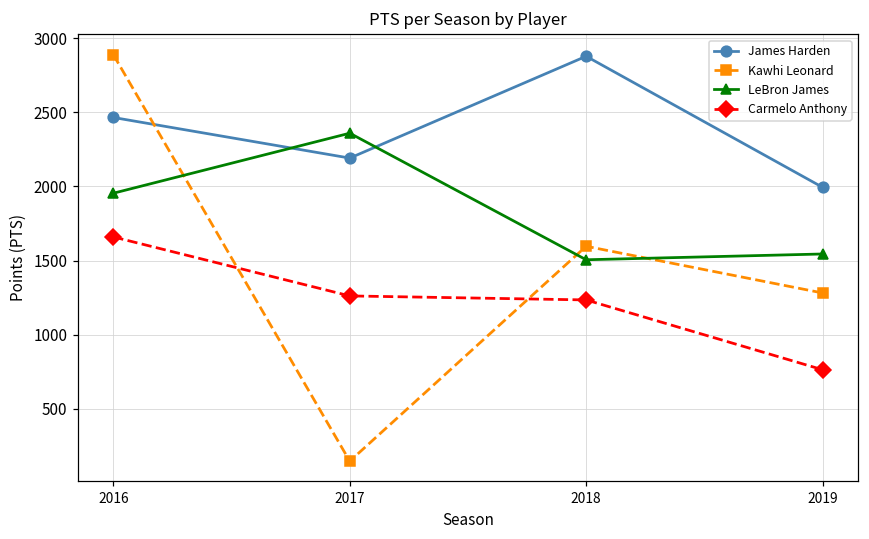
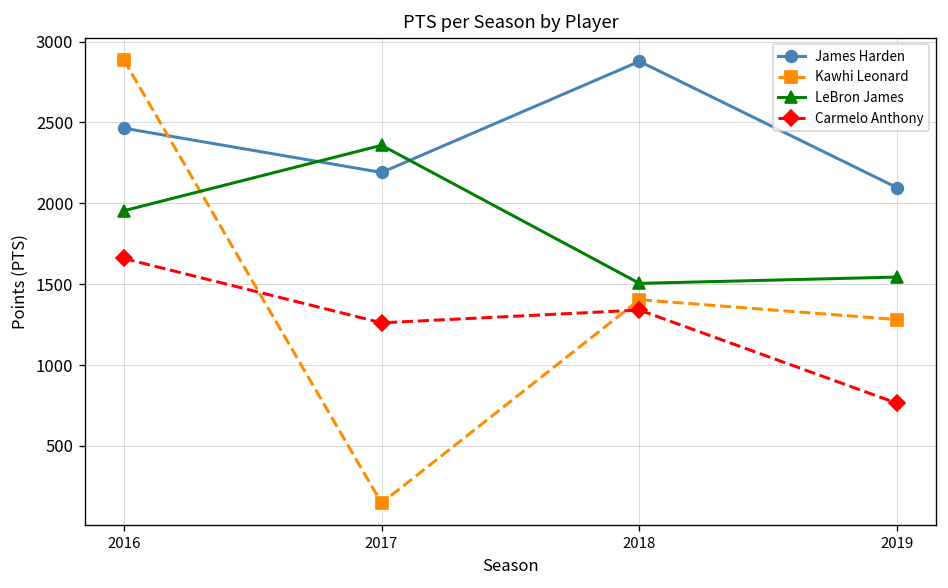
Kawhi Leonard, 2018: 1600 -> 1400
Carmelo Anthony, 2018: 1230 -> 1340
James Harden, 2019: 1990 -> 2100
